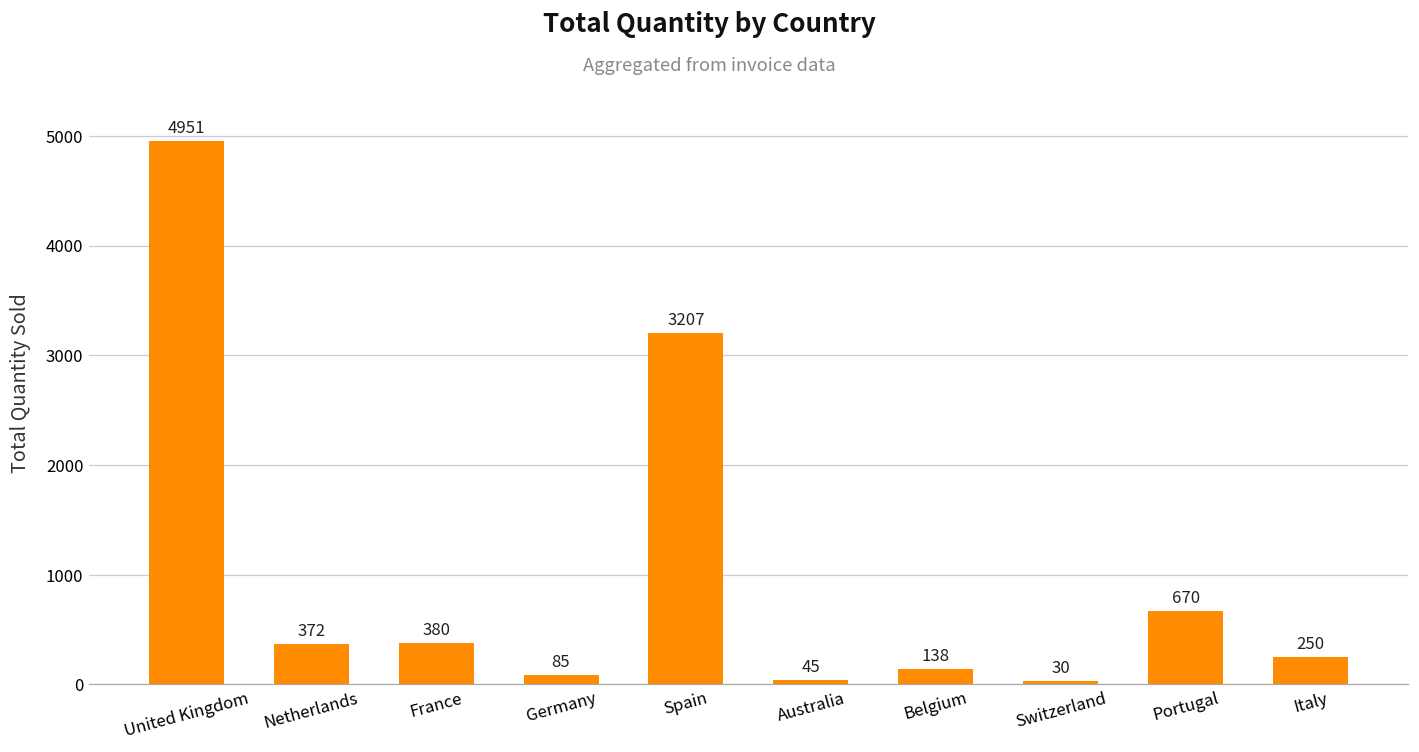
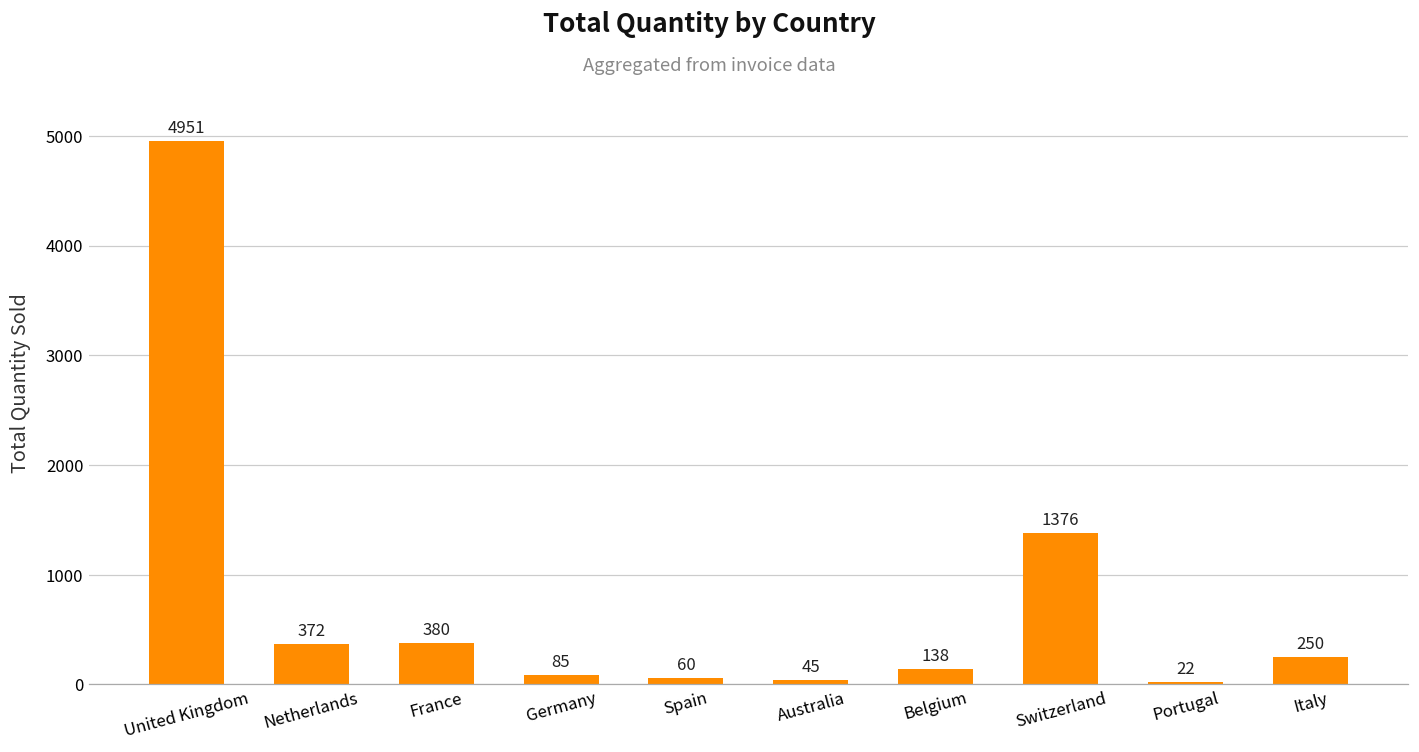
Spain: 3207 -> 60
Switzerland: 30 -> 1376
Portugal: 670 -> 22
